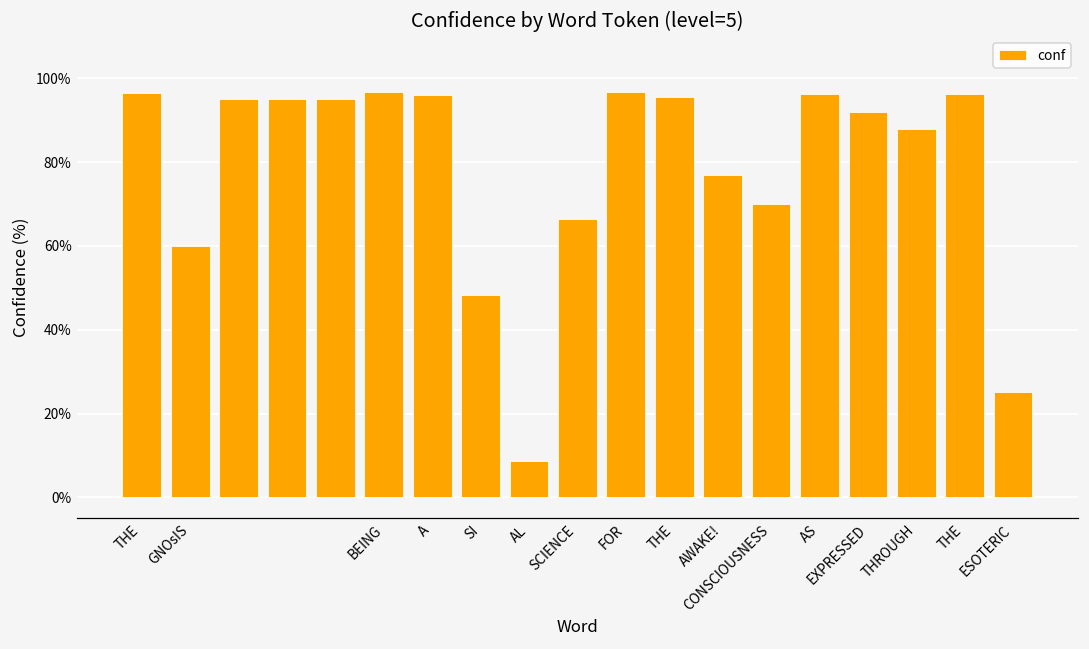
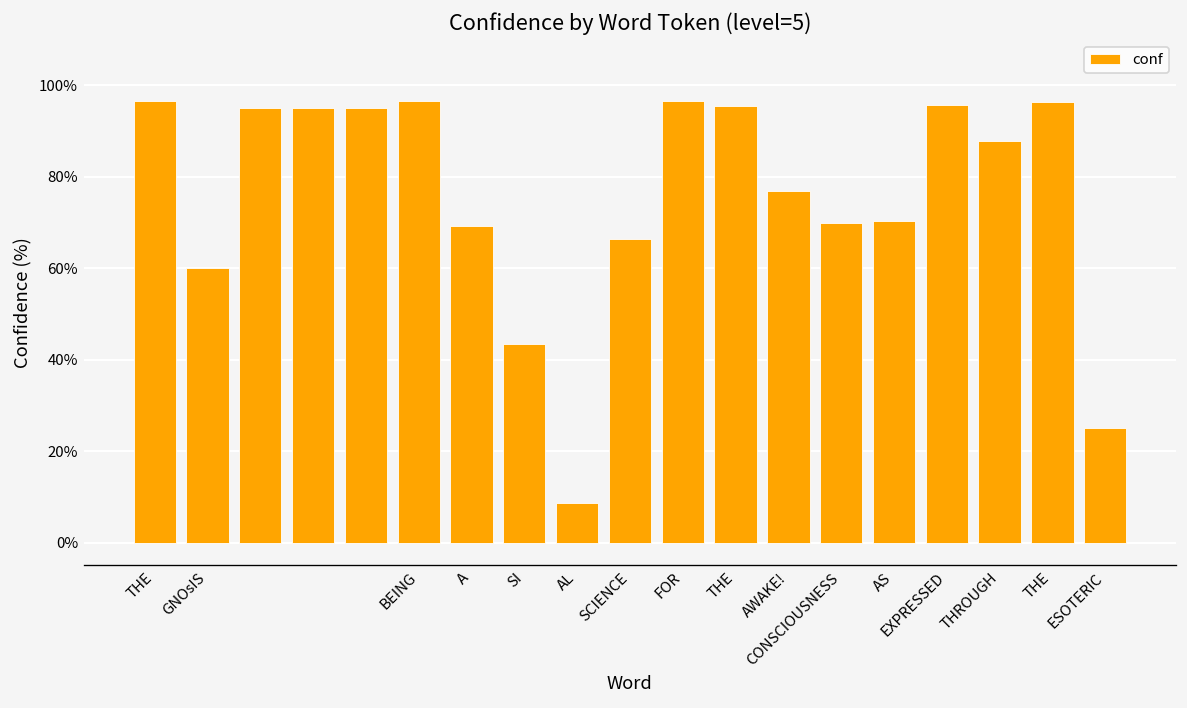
A: 96% -> 69%
SI: 48% -> 44%
AS: 96% -> 70%
EXPRESSED: 92% -> 96%
